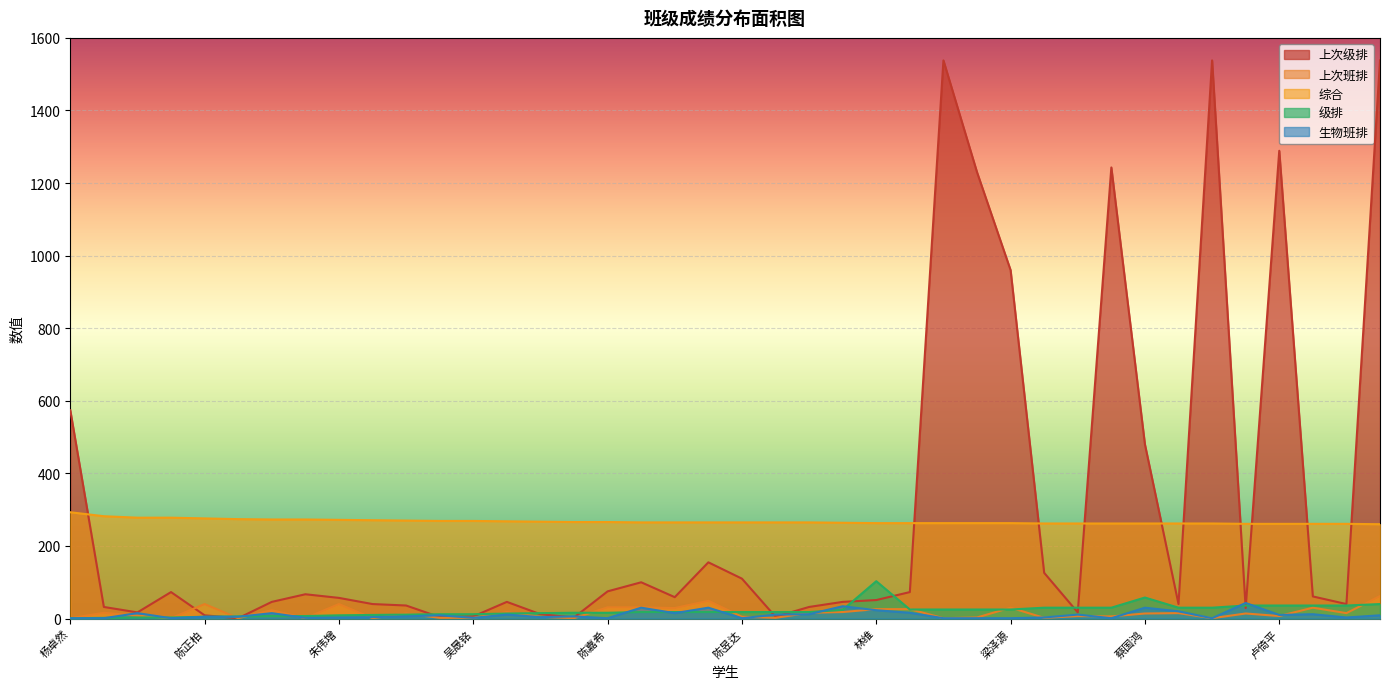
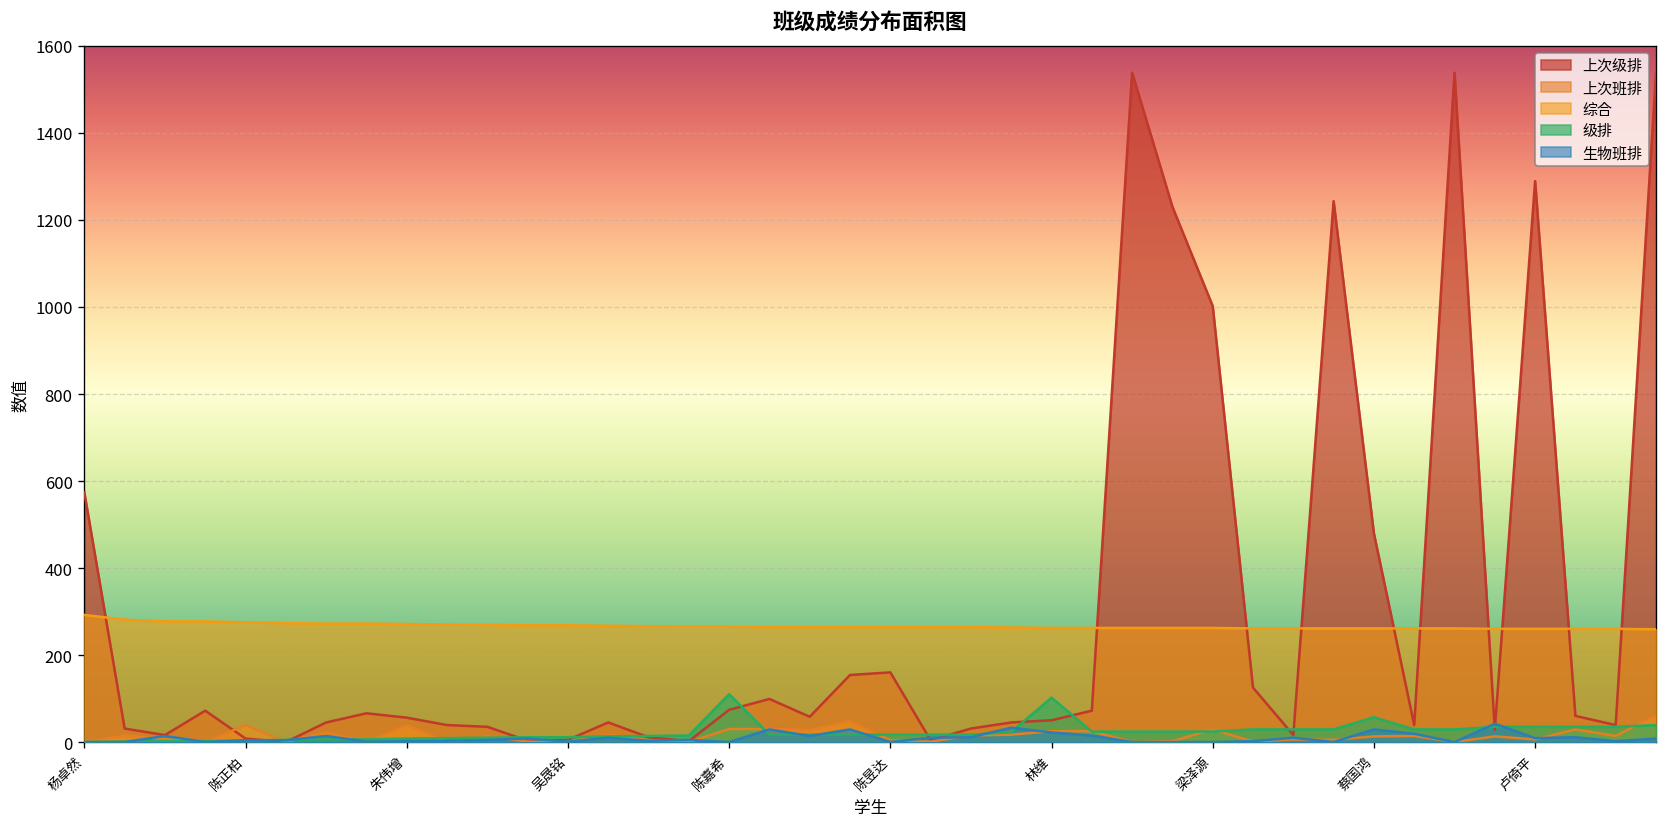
级排, 陈嘉希: 20 -> 110
上次级排, 陈昱达: 110 -> 160
上次级排, 梁泽源: 960 -> 1000
